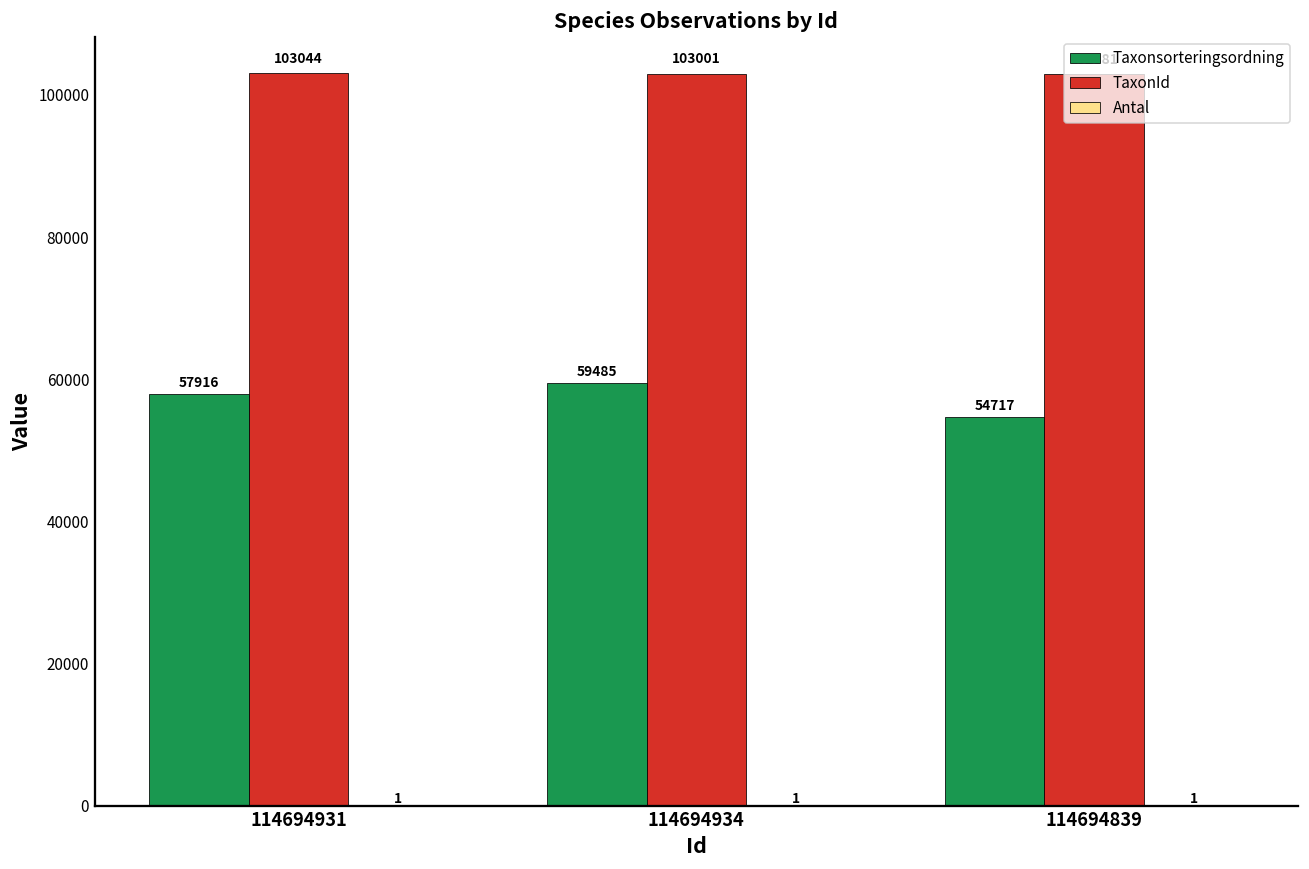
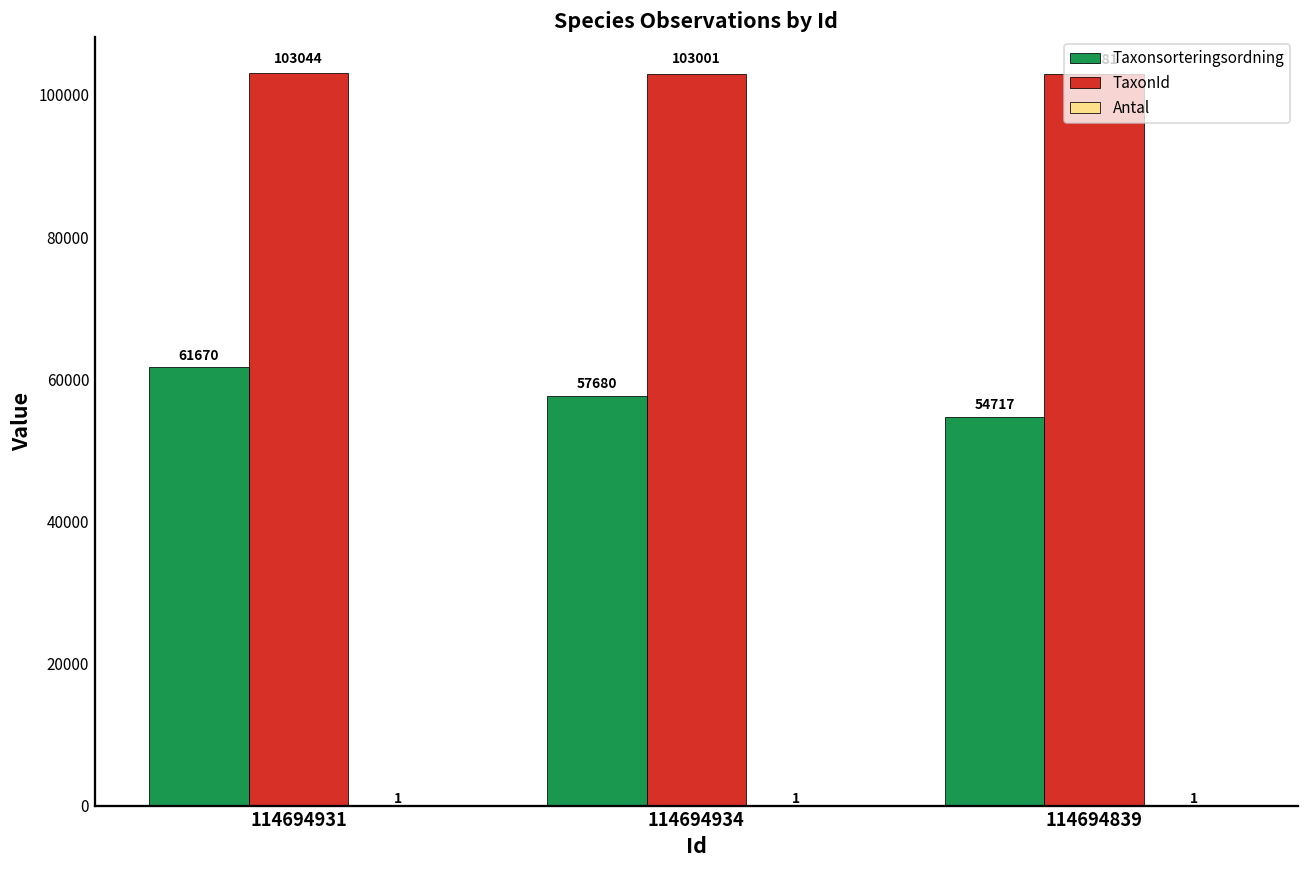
Taxonsorteringsordning, 114694931: 57916 -> 61670
Taxonsorteringsordning, 114694934: 59485 -> 57680
